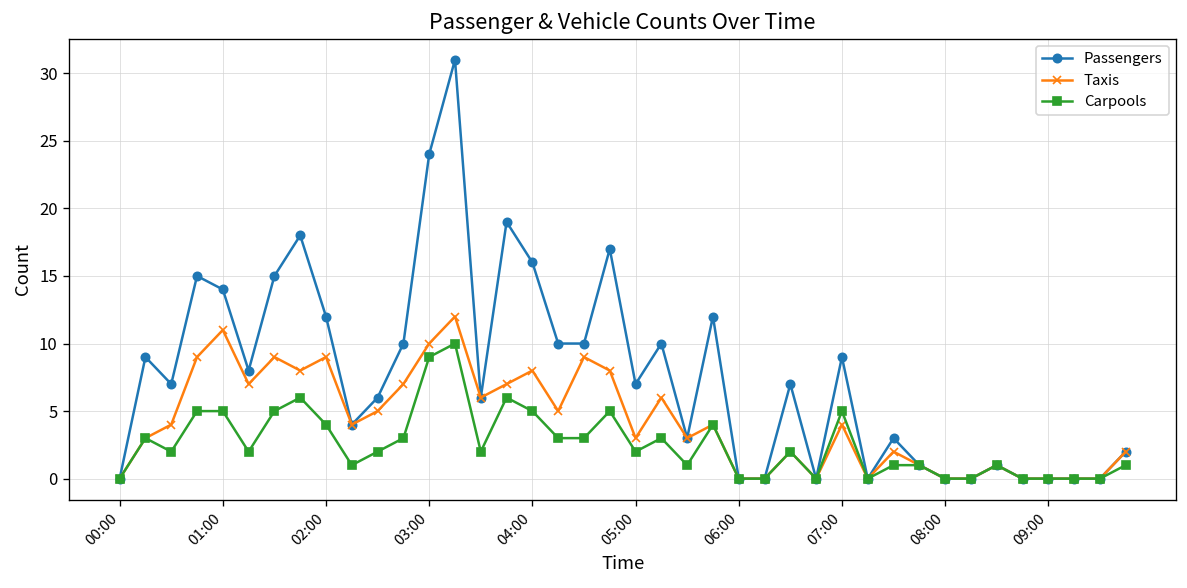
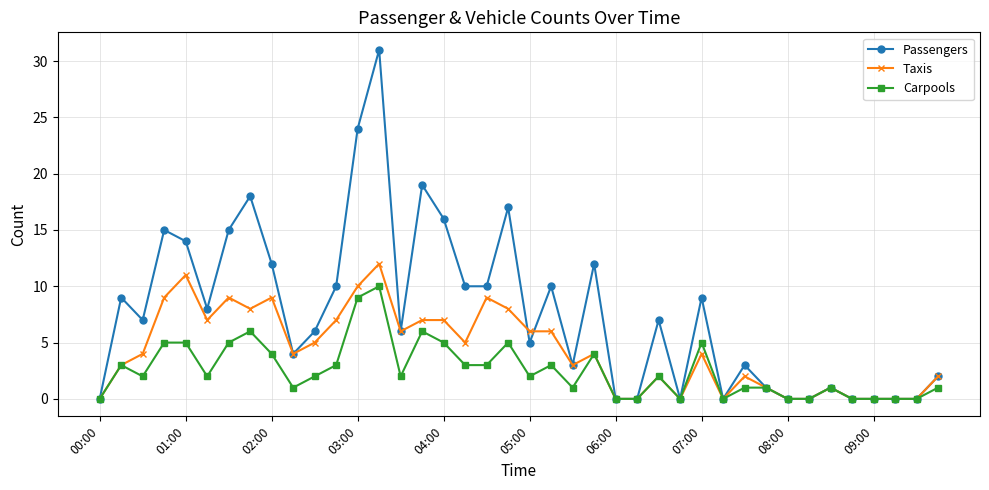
Taxis, 04:00: 8 -> 7
Passengers, 05:00: 7 -> 5
Taxis, 05:00: 3 -> 6
